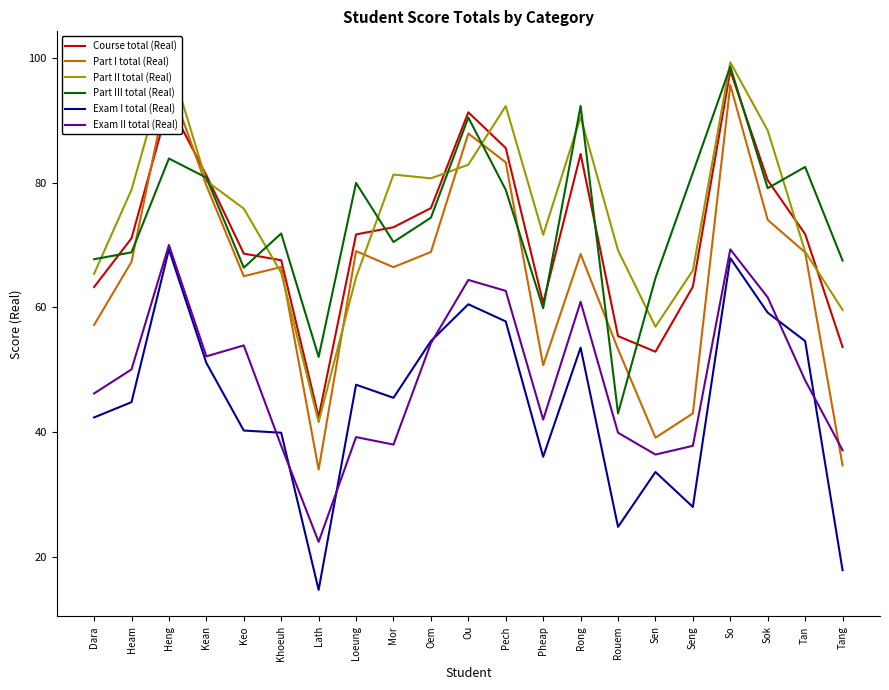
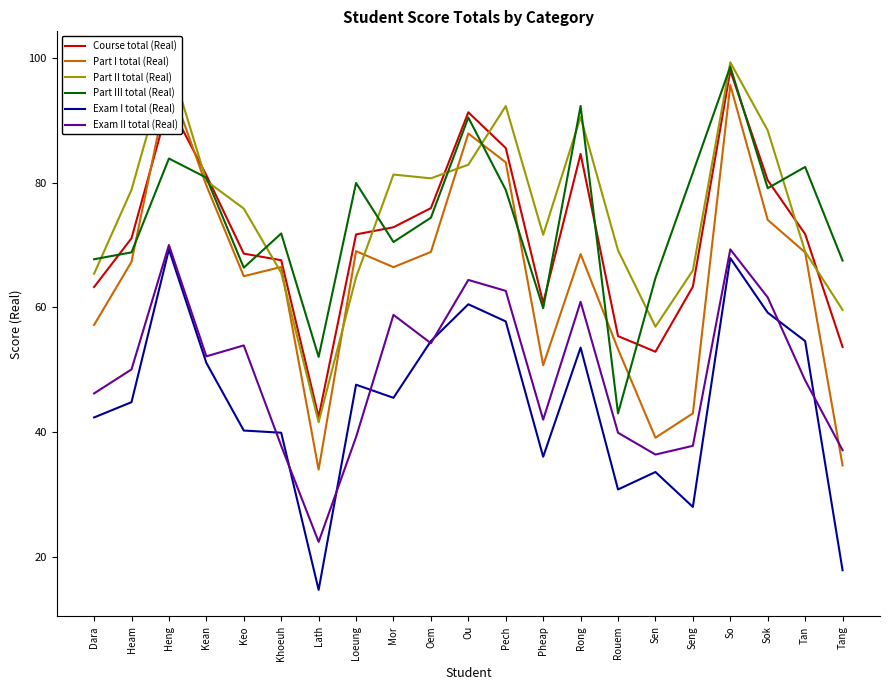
Exam II total (Real), Mor: 38 -> 59
Exam I total (Real), Rouem: 25 -> 31
